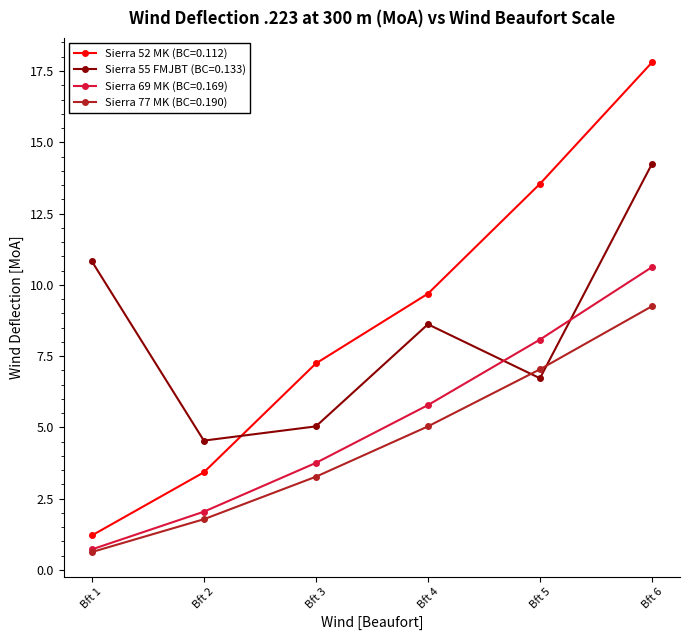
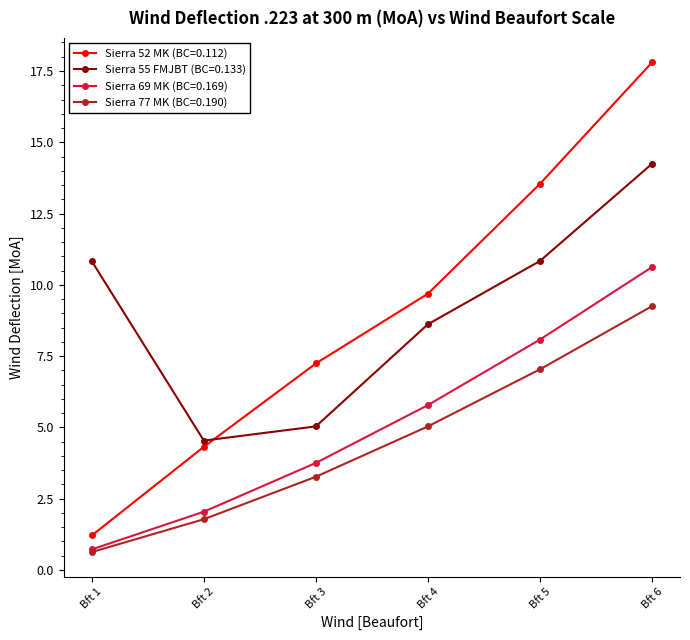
Sierra 52 MK (BC=0.112), Bft 2: 3.4 -> 4.3
Sierra 55 FMJBT (BC=0.133), Bft 5: 6.7 -> 10.8
